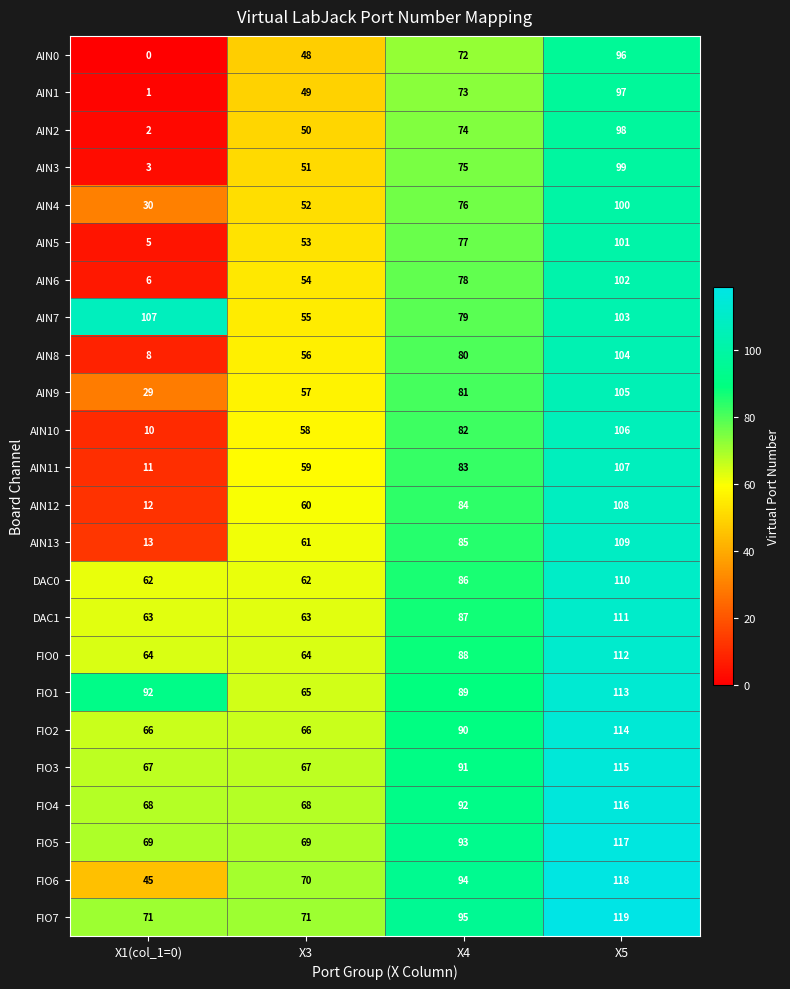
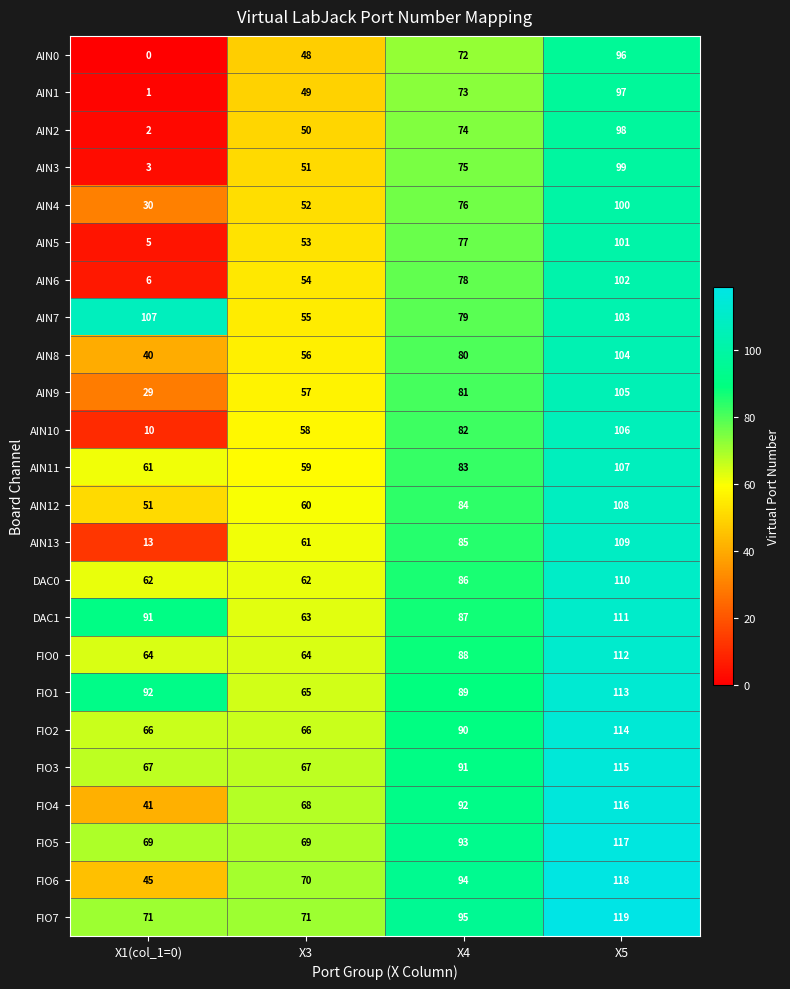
AIN8, X1(col_1=0): 8 -> 40
AIN11, X1(col_1=0): 11 -> 61
AIN12, X1(col_1=0): 12 -> 51
DAC1, X1(col_1=0): 63 -> 91
FIO4, X1(col_1=0): 68 -> 41
